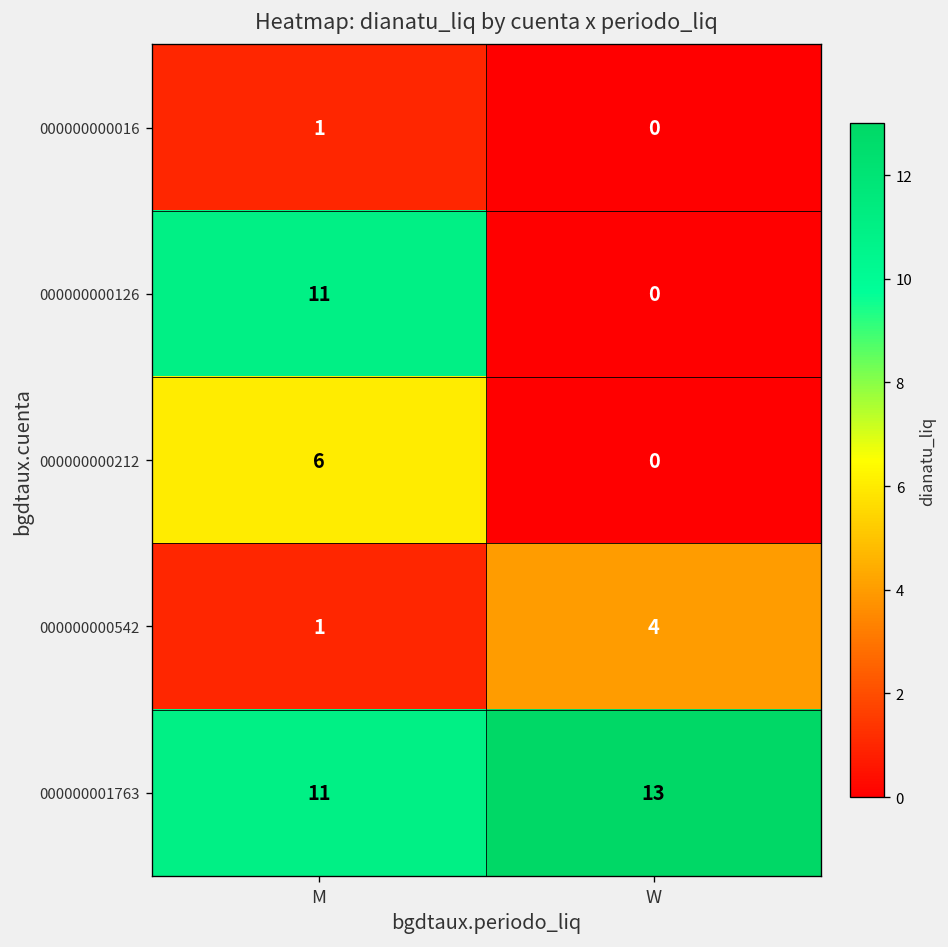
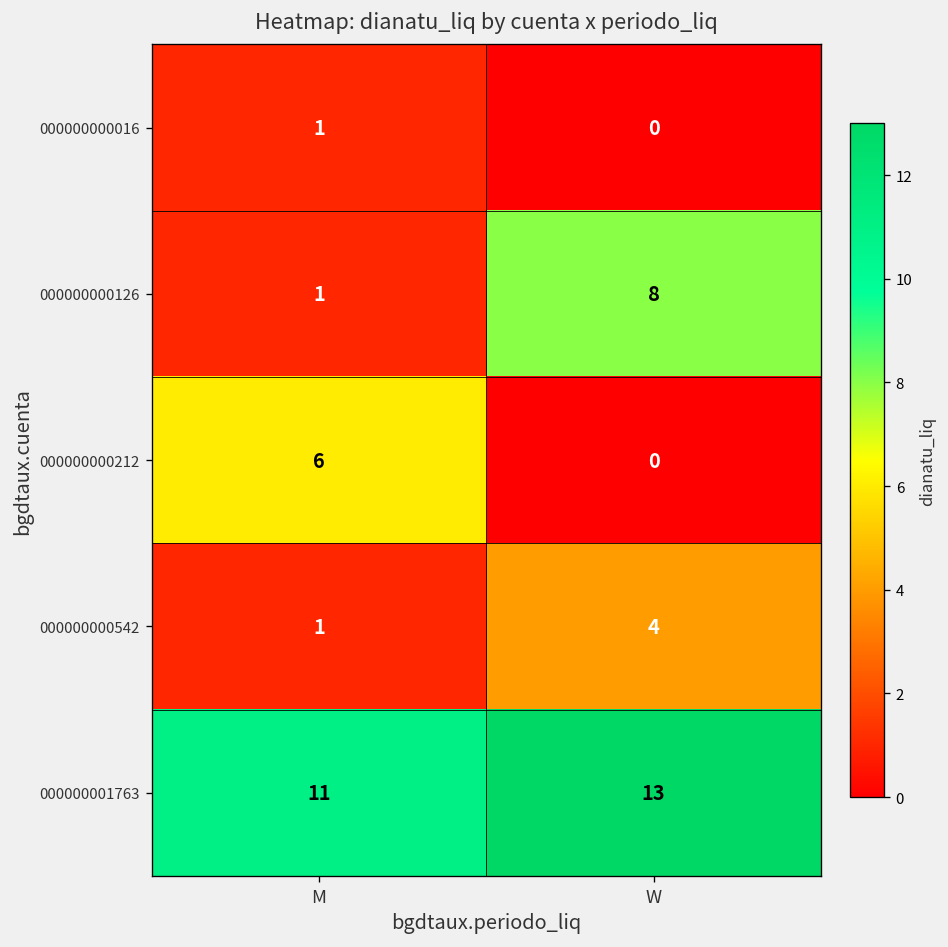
000000000126, M: 11 -> 1
000000000126, W: 0 -> 8
